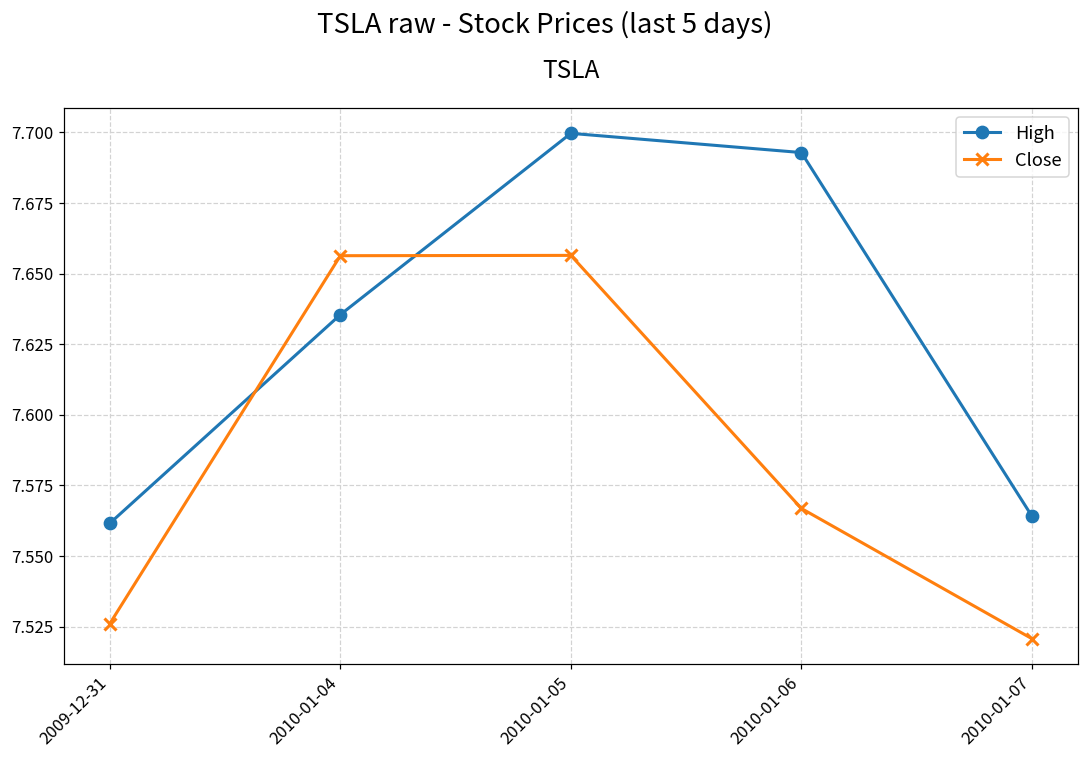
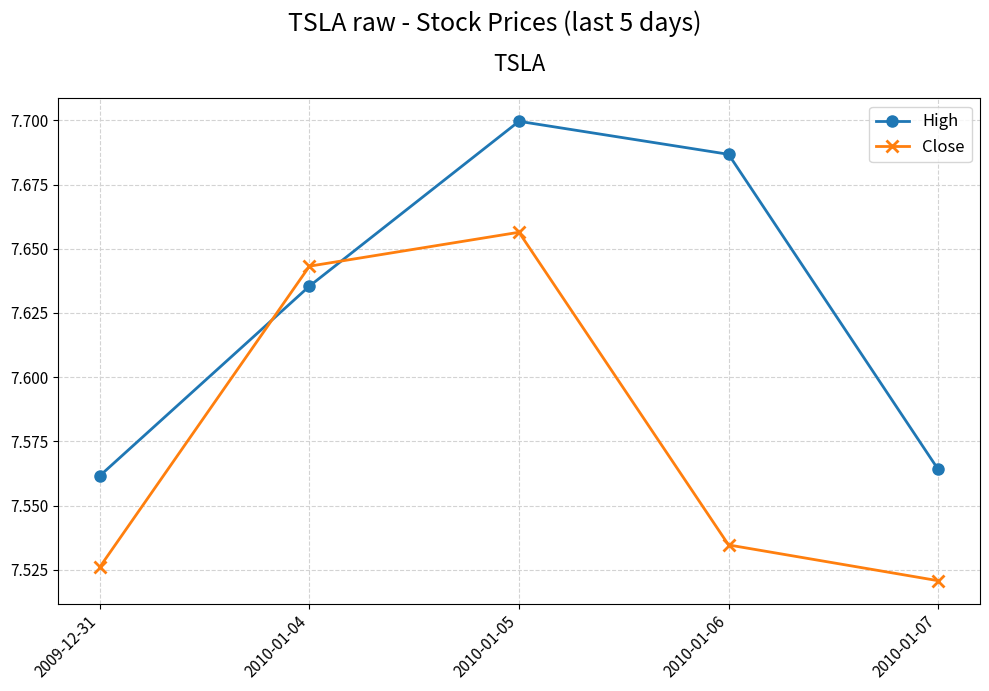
Close, 2010-01-04: 7.656 -> 7.643
High, 2010-01-06: 7.693 -> 7.687
Close, 2010-01-06: 7.567 -> 7.535
